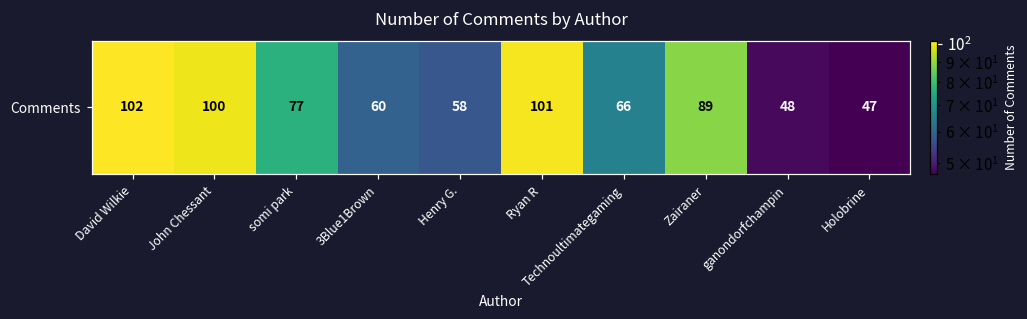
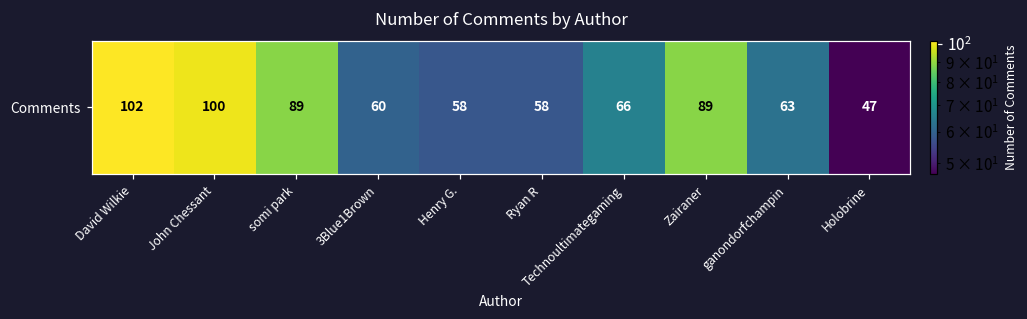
Comments, somi park: 77 -> 89
Comments, Ryan R: 101 -> 58
Comments, ganondorfchampin: 48 -> 63
